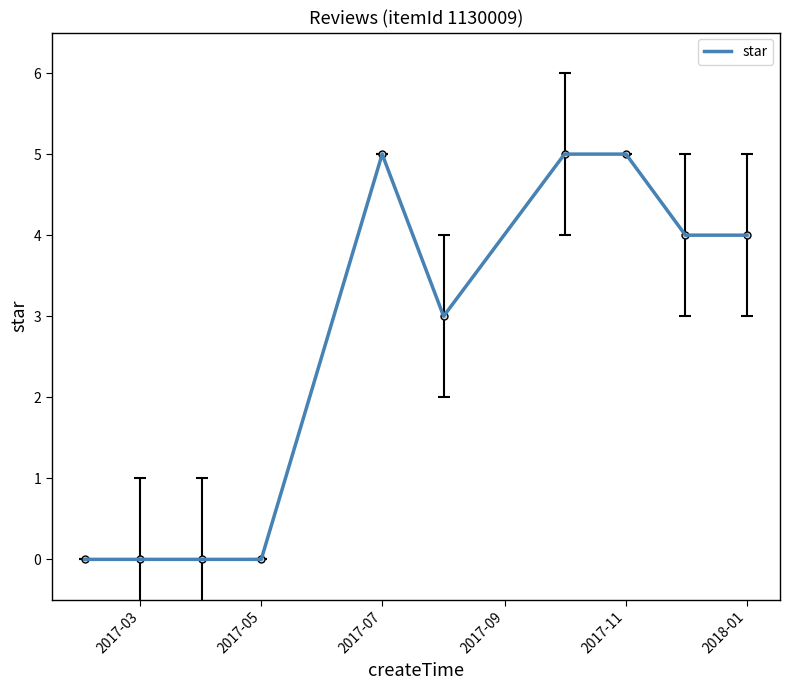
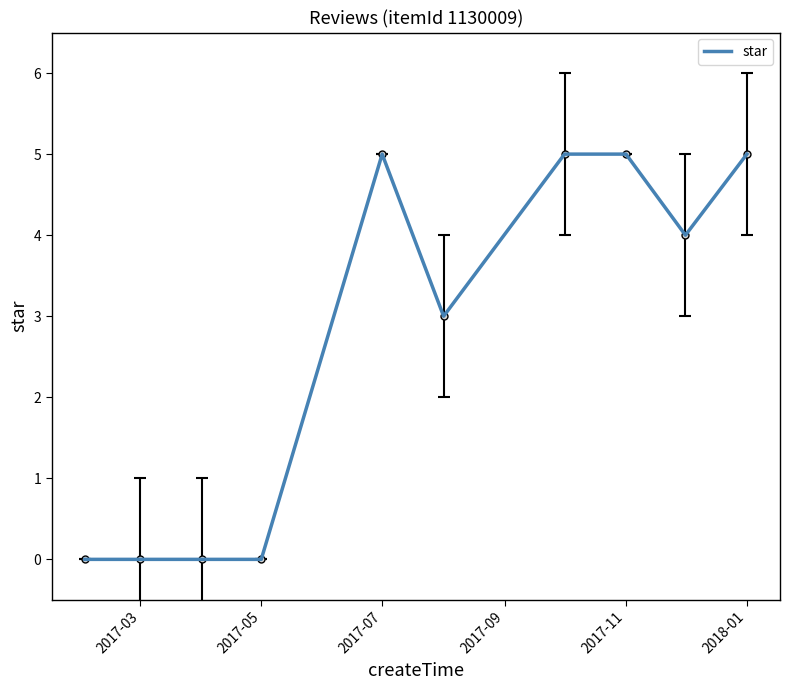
star, 2018-01: 4 -> 5
